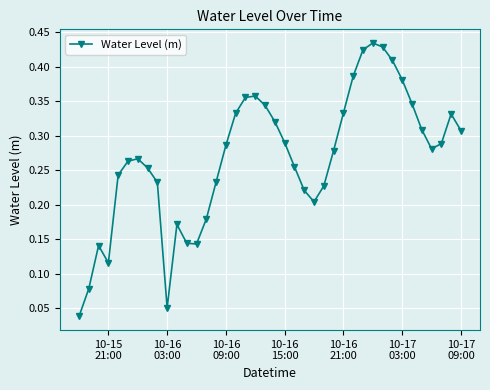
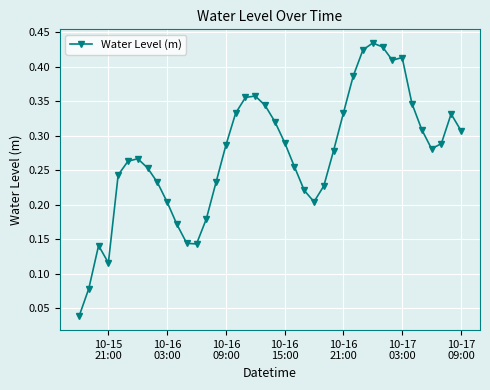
10-16 03:00: 0.05 -> 0.20
10-17 03:00: 0.38 -> 0.41
